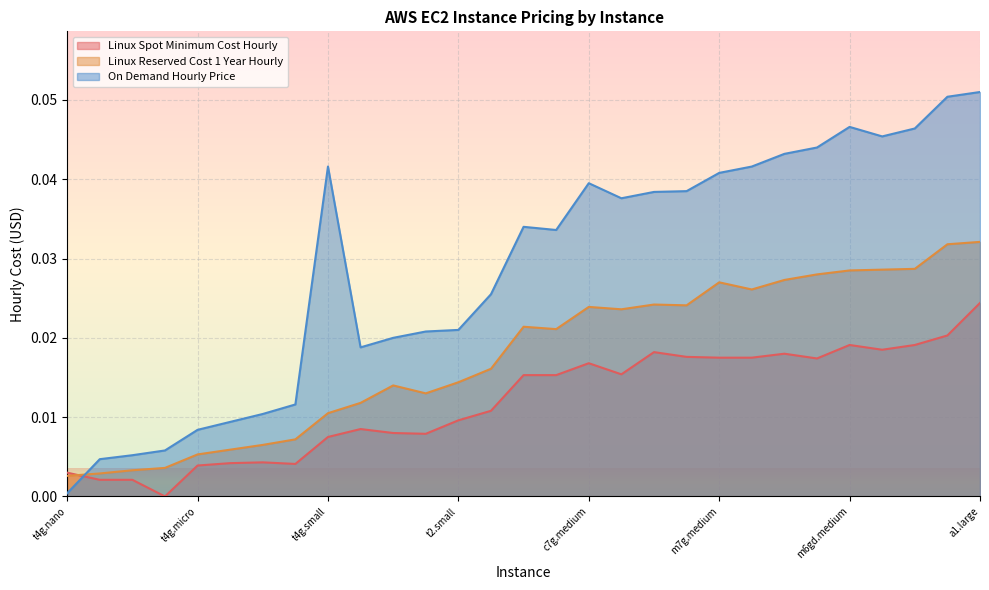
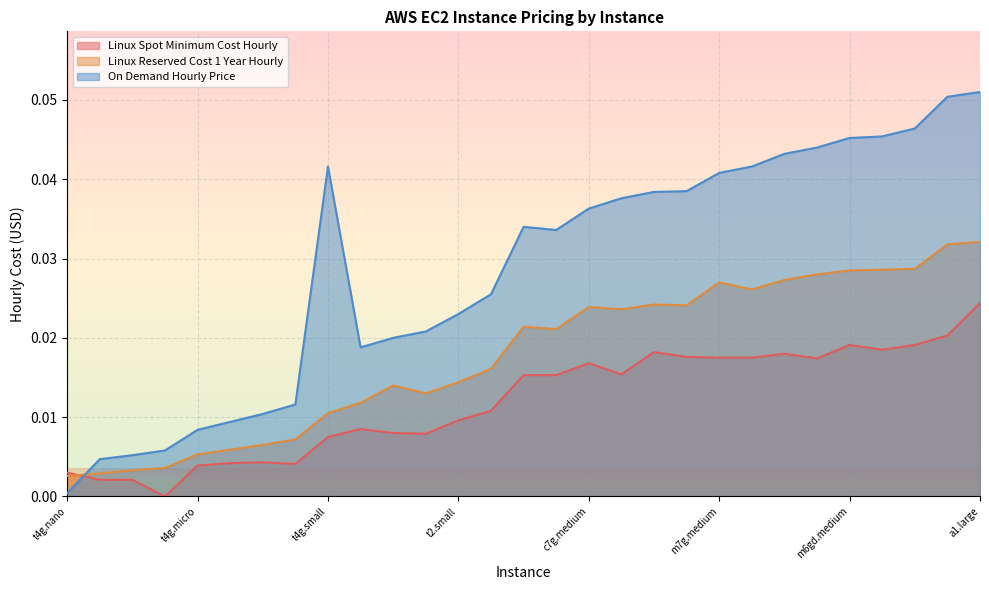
On Demand Hourly Price, t2.small: 0.021 -> 0.023
On Demand Hourly Price, c7g.medium: 0.040 -> 0.036
On Demand Hourly Price, m6gd.medium: 0.047 -> 0.045
